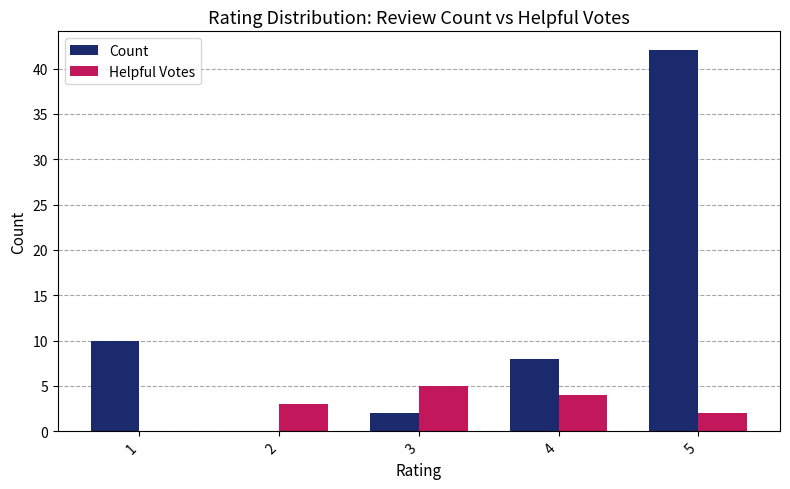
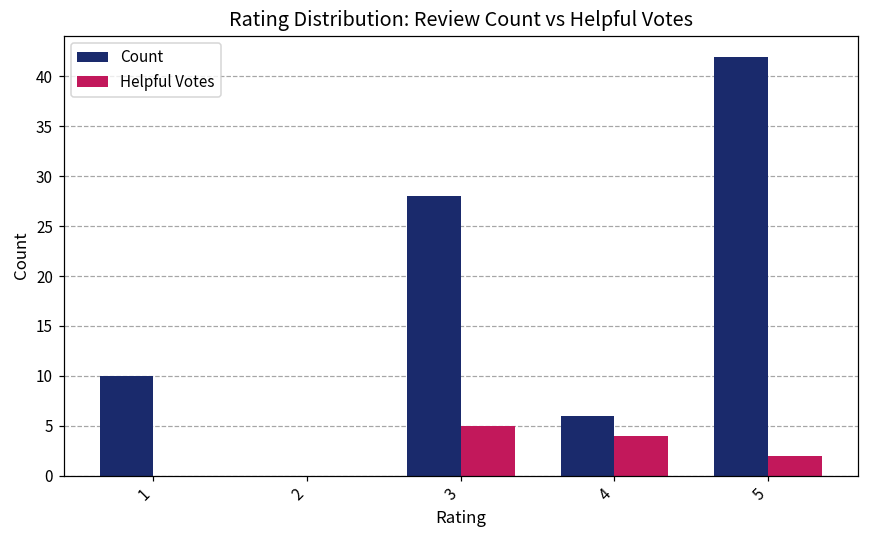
Helpful Votes, 2: 3 -> 0
Count, 3: 2 -> 28
Count, 4: 8 -> 6
